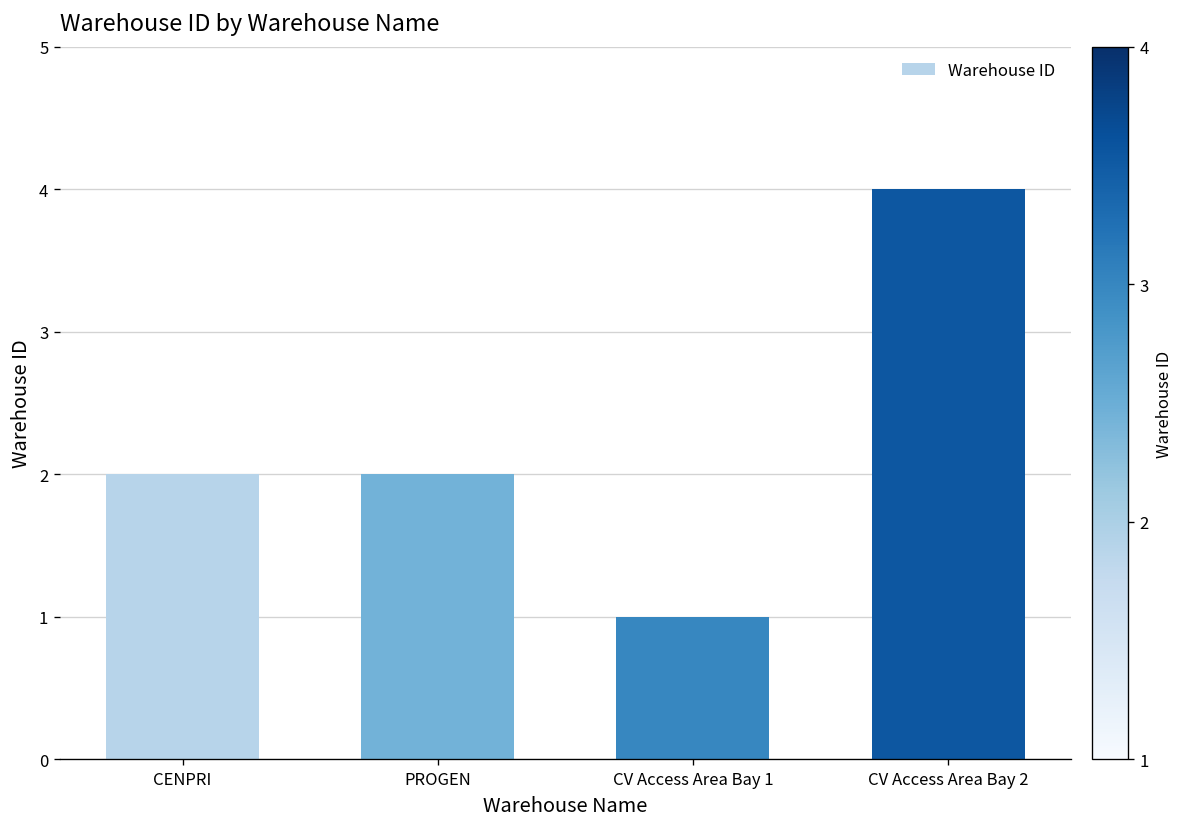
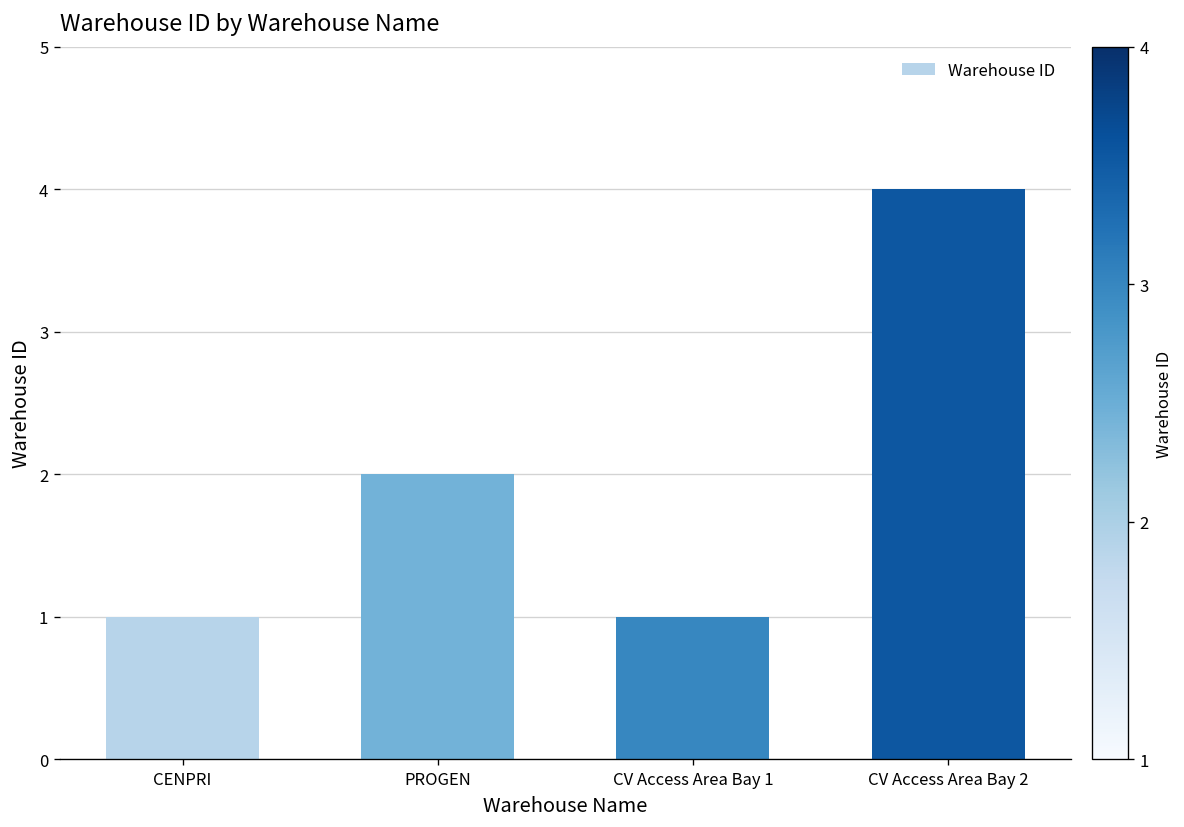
CENPRI: 2 -> 1
